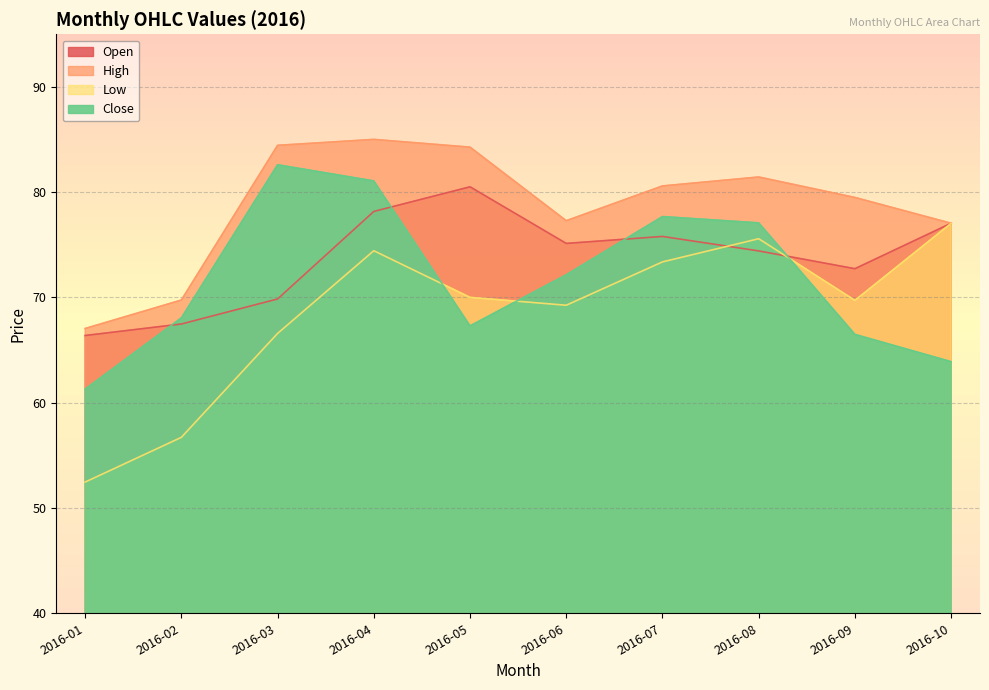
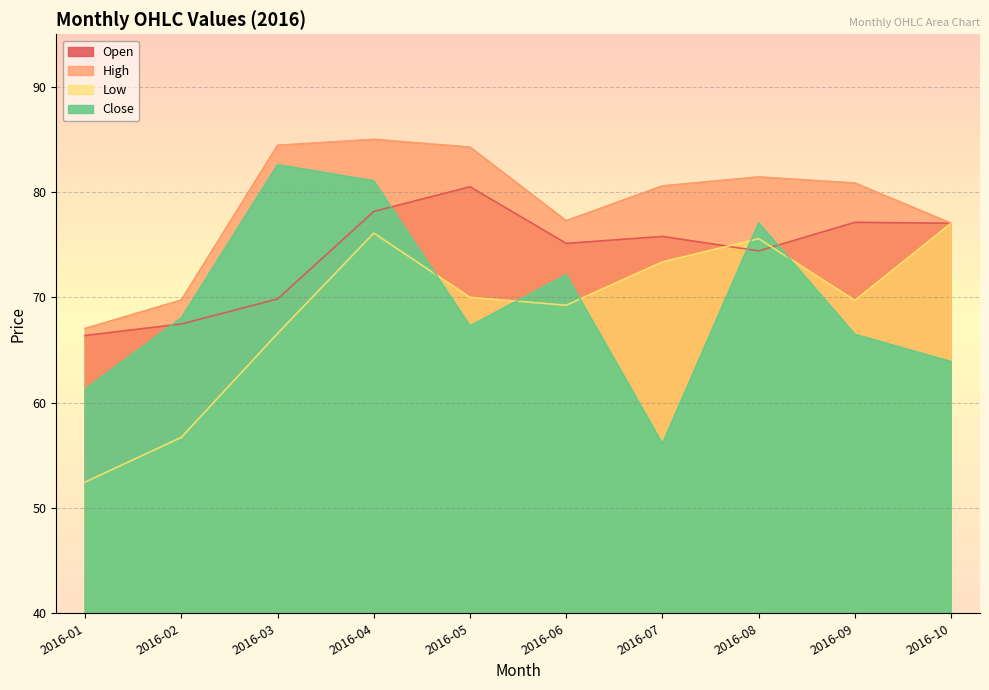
Low, 2016-04: 74.4 -> 76.1
Close, 2016-07: 77.7 -> 56.1
Open, 2016-09: 72.7 -> 77.1
High, 2016-09: 79.5 -> 80.9
